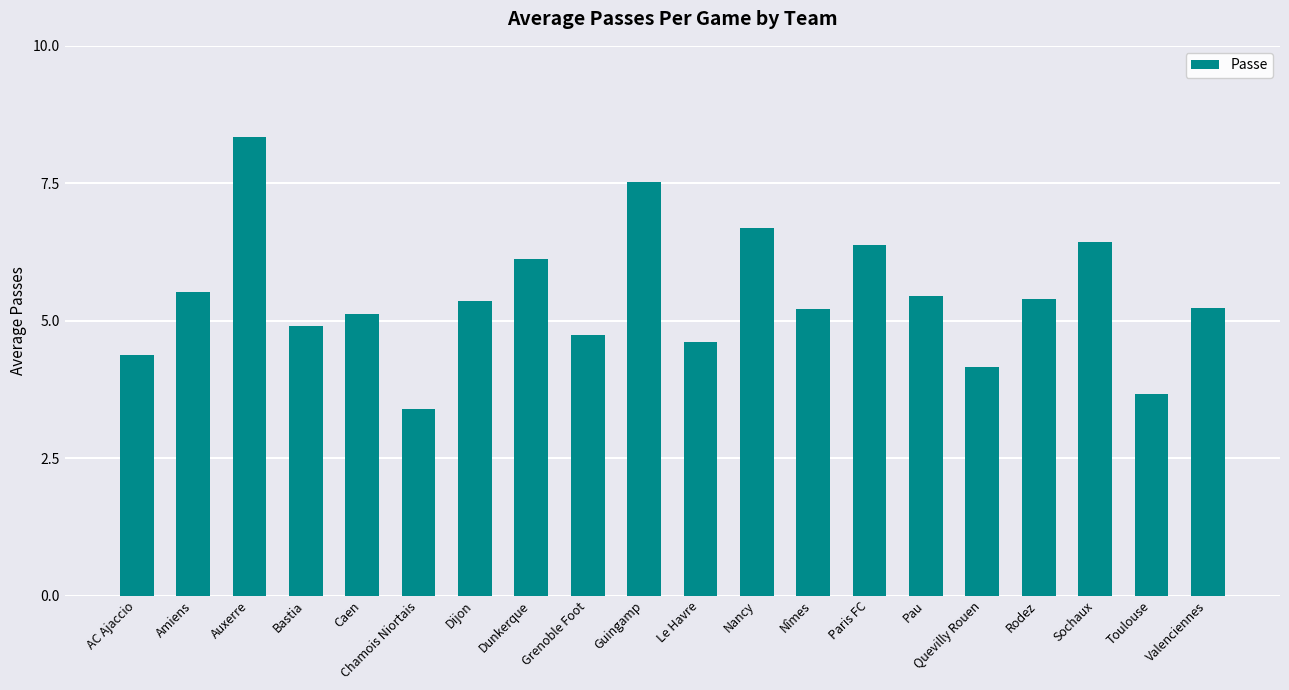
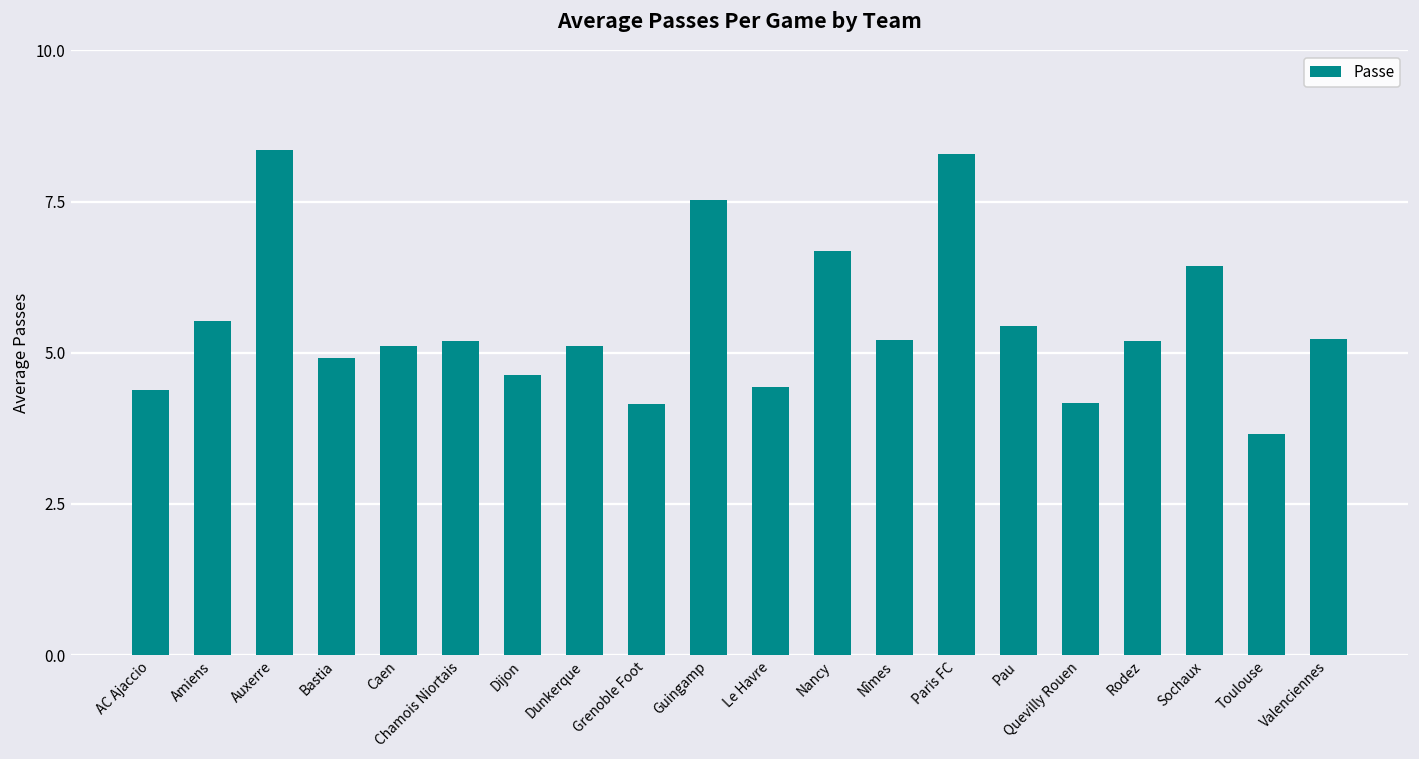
Chamois Niortais: 3.4 -> 5.2
Dijon: 5.3 -> 4.6
Dunkerque: 6.1 -> 5.1
Grenoble Foot: 4.7 -> 4.2
Le Havre: 4.6 -> 4.4
Paris FC: 6.4 -> 8.3
Rodez: 5.4 -> 5.2
